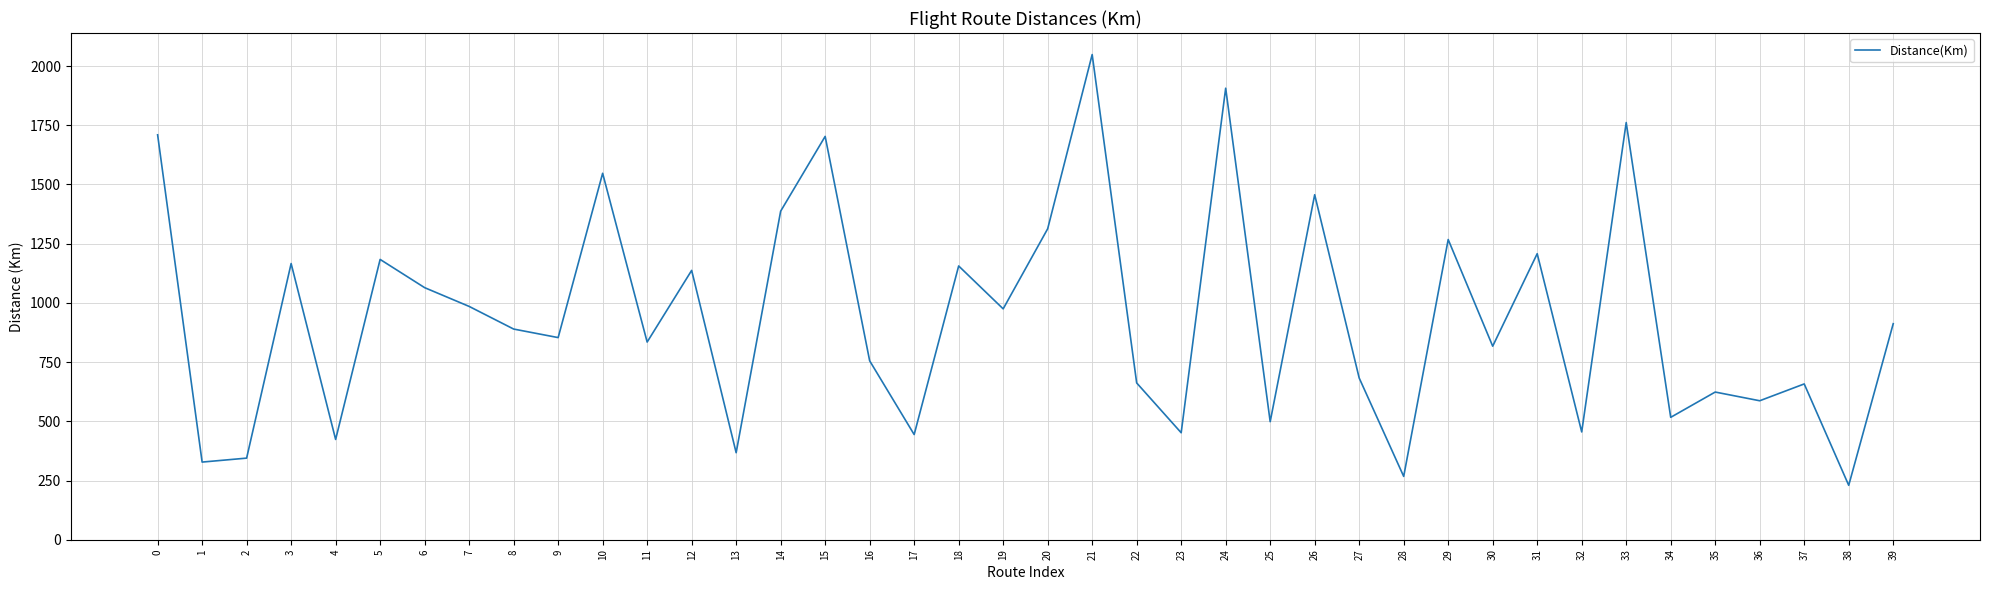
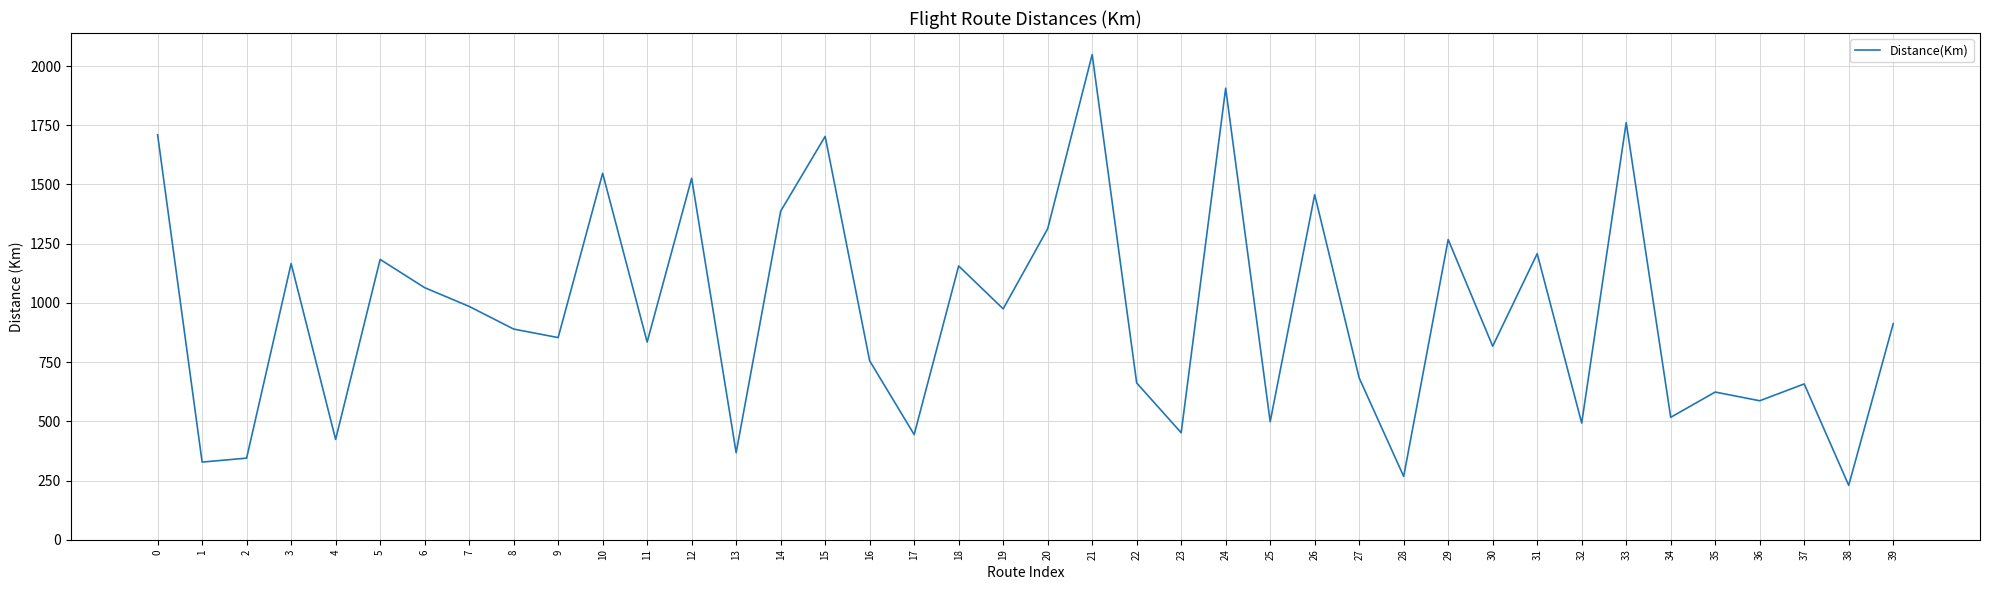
12: 1140 -> 1530
32: 460 -> 490
